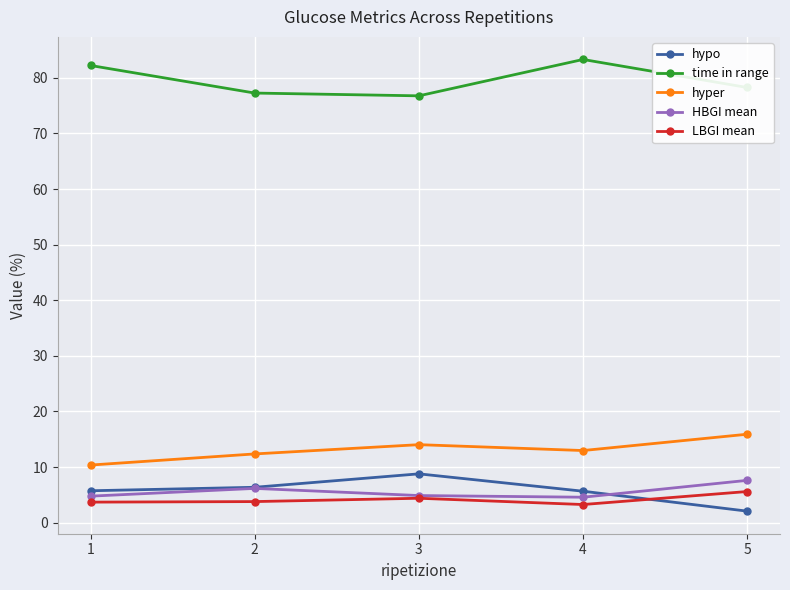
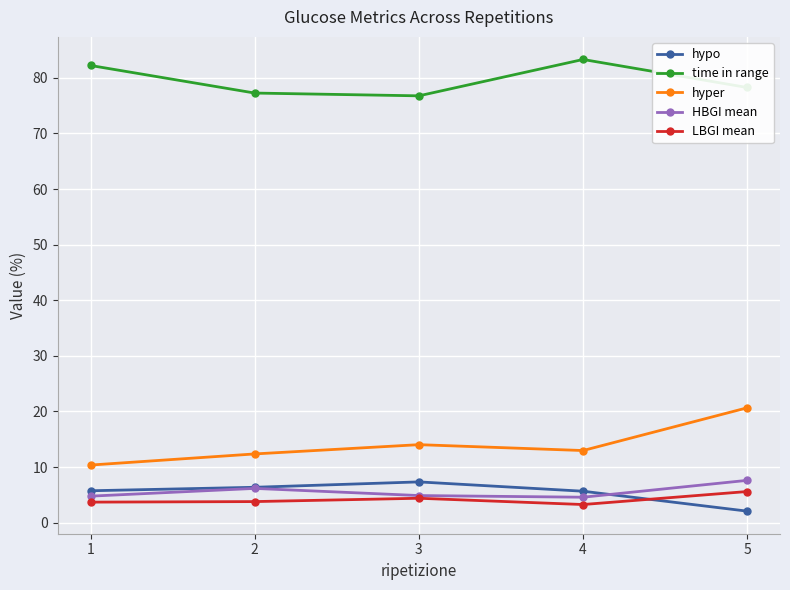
hypo, 3: 9 -> 7
hyper, 5: 16 -> 21
